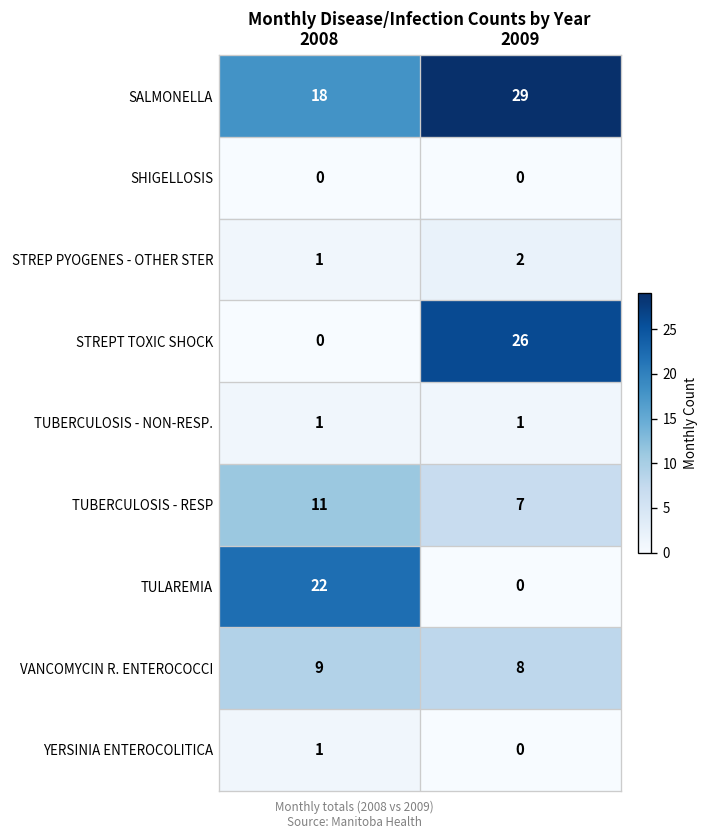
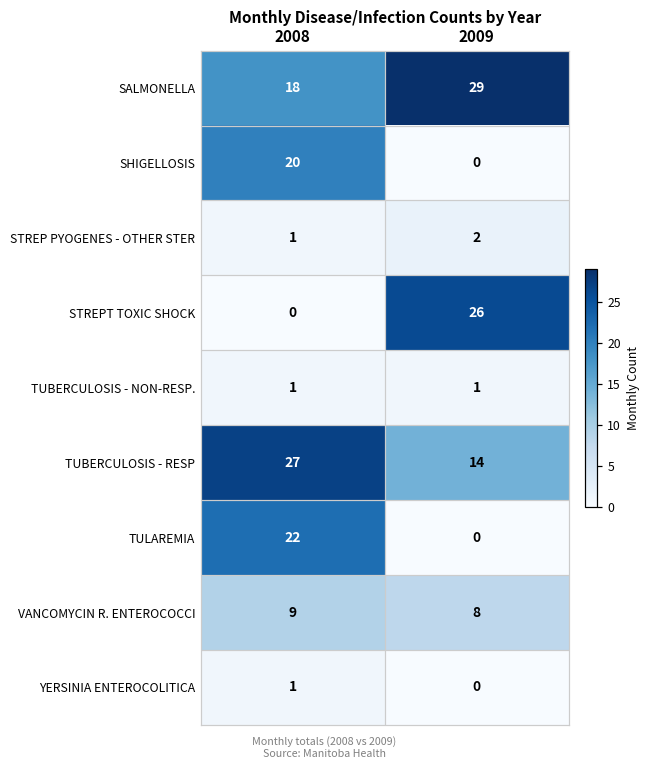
SHIGELLOSIS, 2008: 0 -> 20
TUBERCULOSIS - RESP, 2008: 11 -> 27
TUBERCULOSIS - RESP, 2009: 7 -> 14
